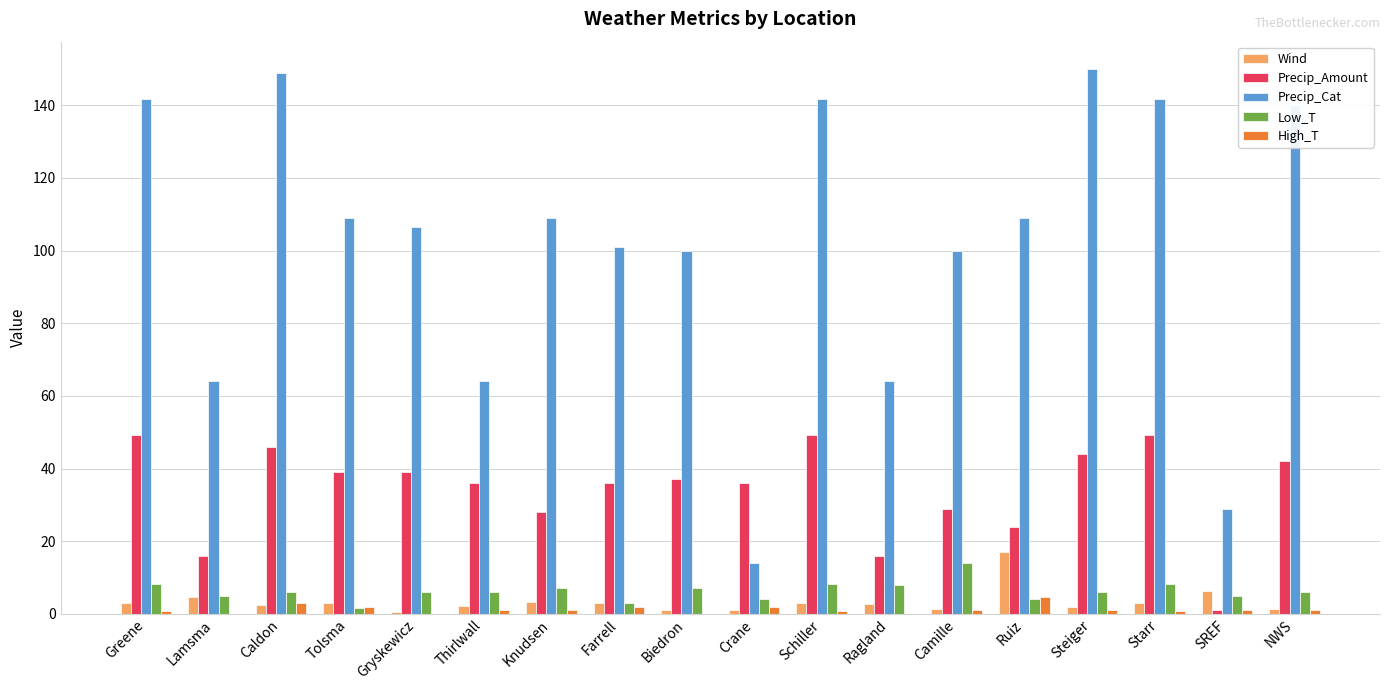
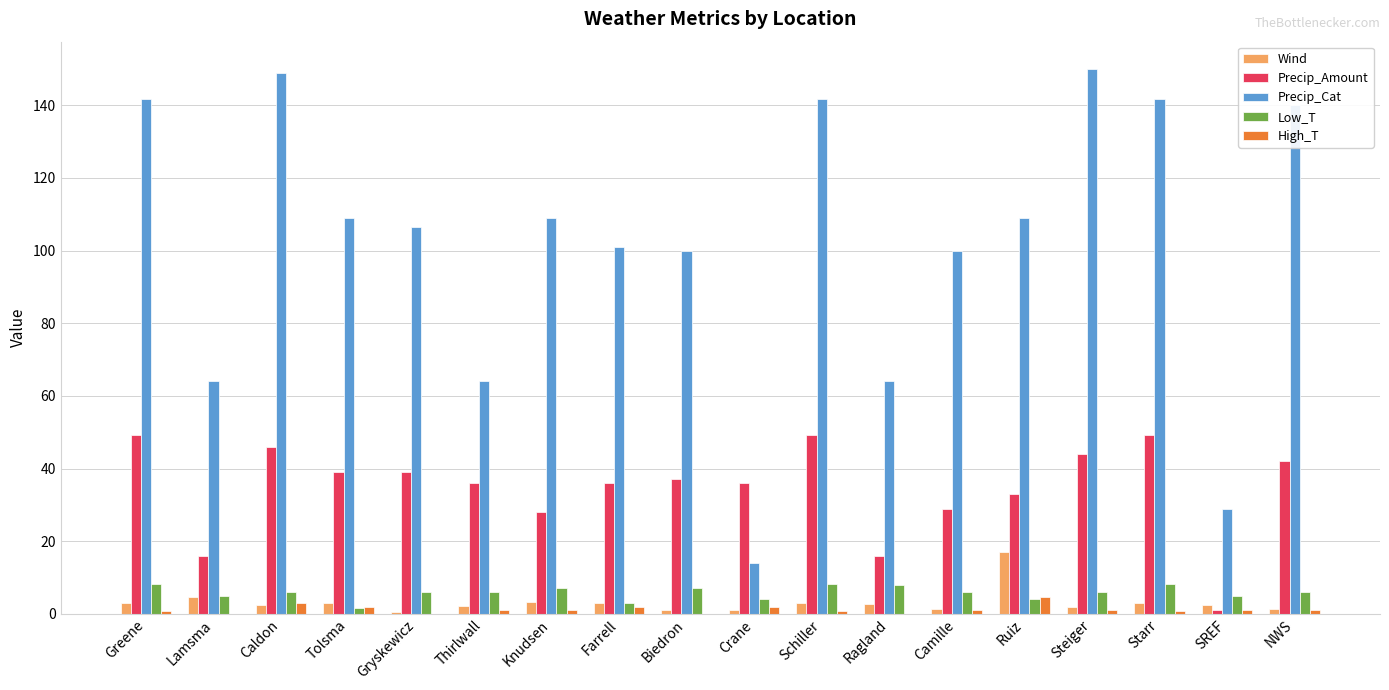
Low_T, Camille: 14 -> 6
Precip_Amount, Ruiz: 24 -> 33
Wind, SREF: 6 -> 2
